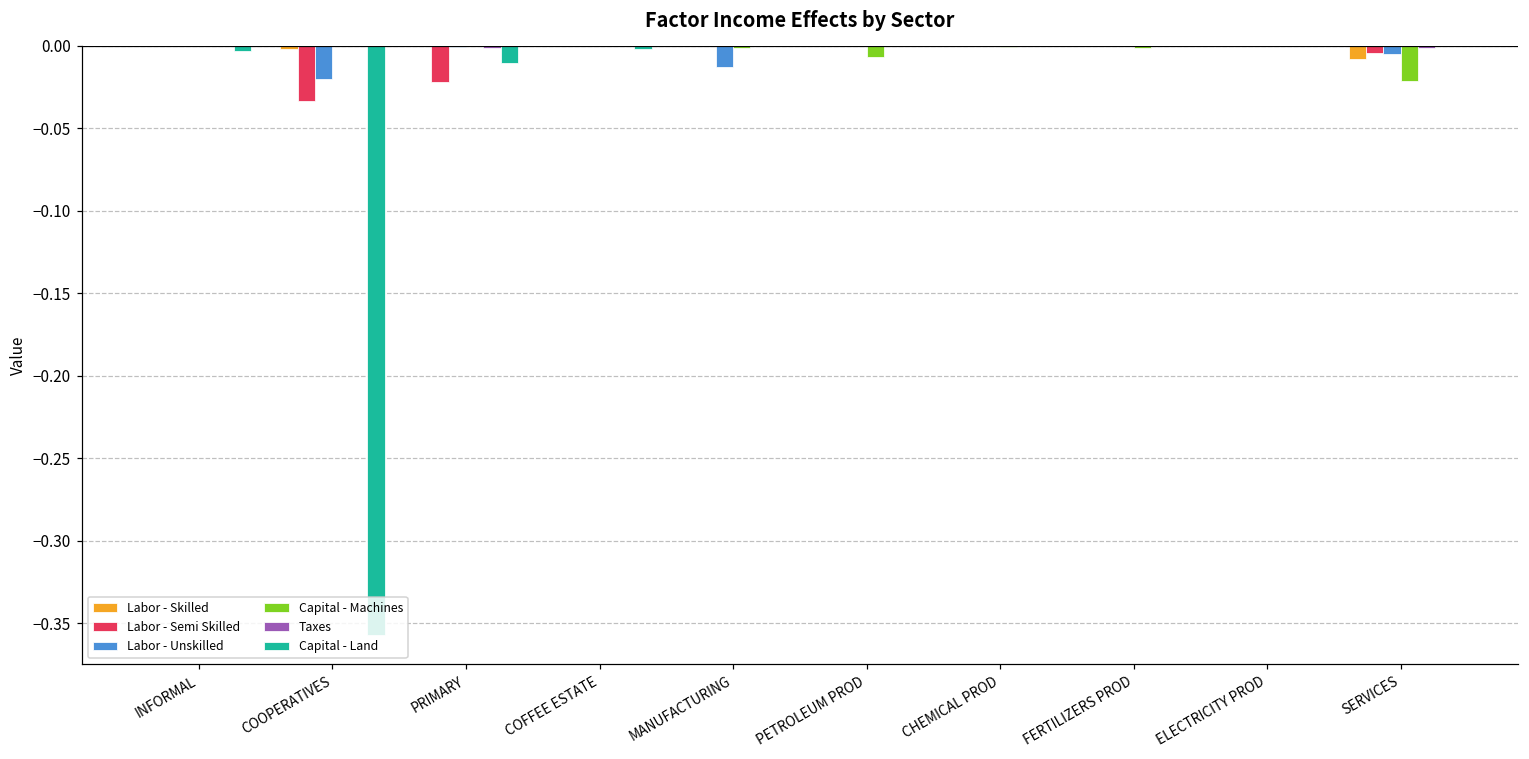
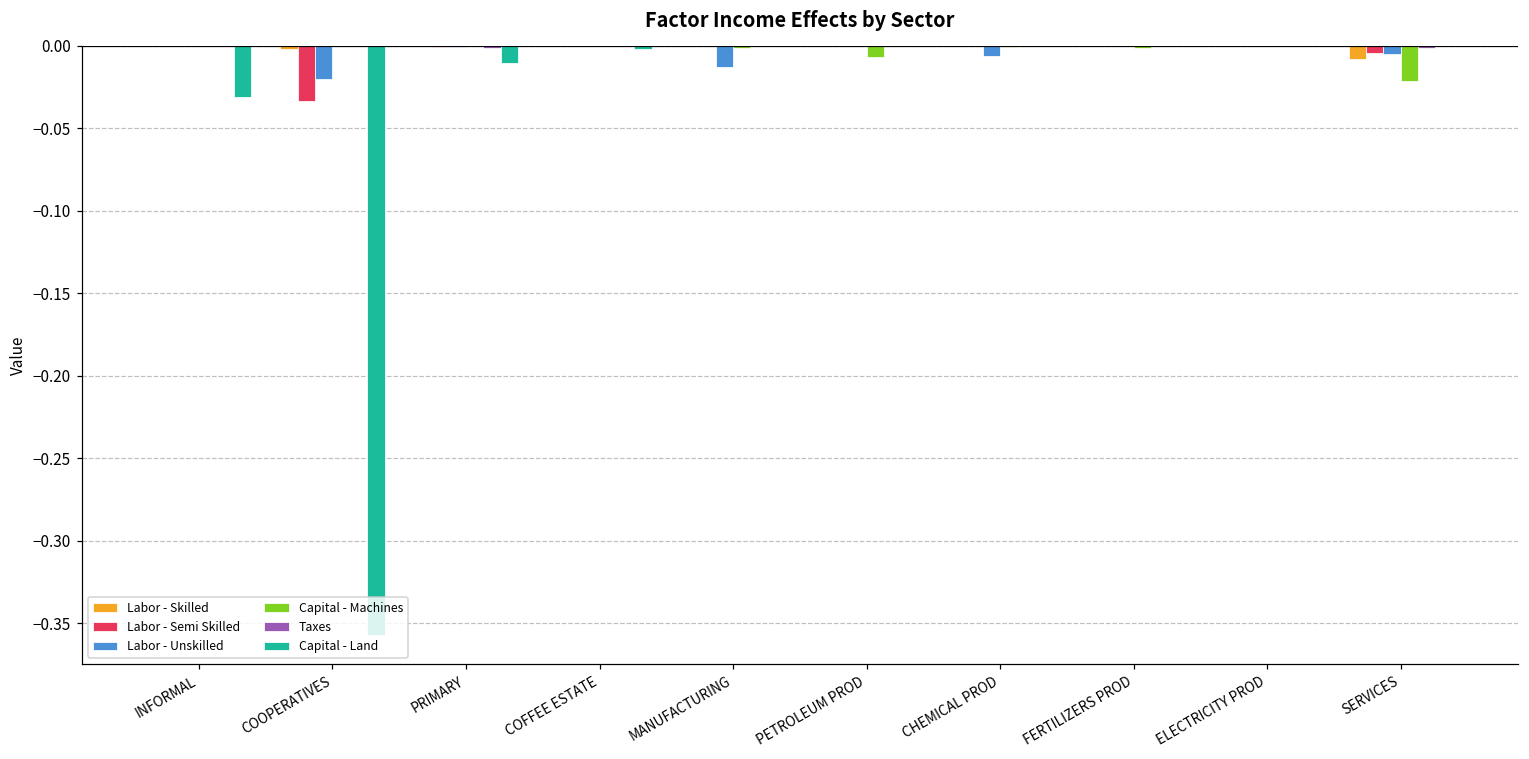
Capital - Land, INFORMAL: -0.003 -> -0.031
Labor - Semi Skilled, PRIMARY: -0.022 -> -0.001
Labor - Unskilled, CHEMICAL PROD: 0.000 -> -0.006
